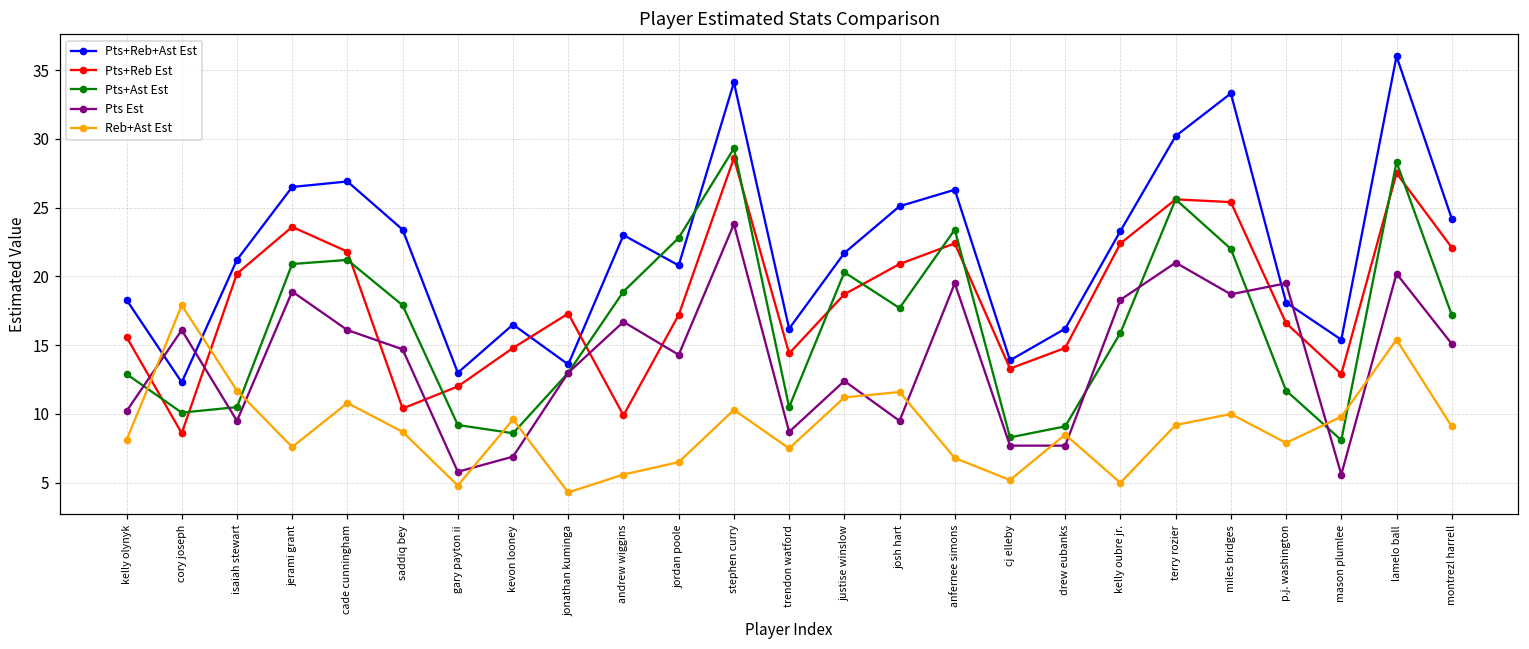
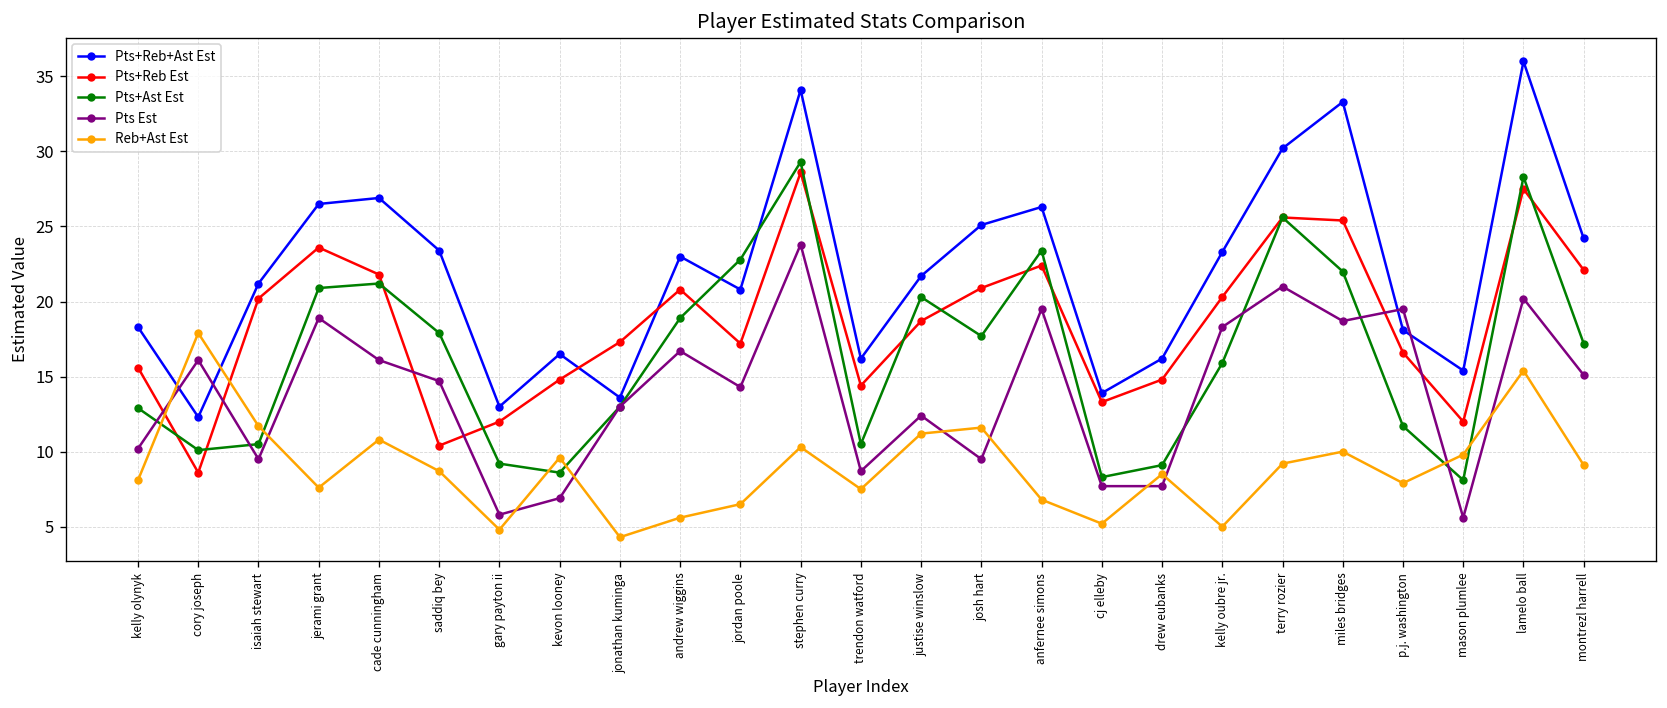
Pts+Reb Est, andrew wiggins: 9.9 -> 20.8
Pts+Reb Est, kelly oubre jr.: 22.4 -> 20.3
Pts+Reb Est, mason plumlee: 12.9 -> 12.0
